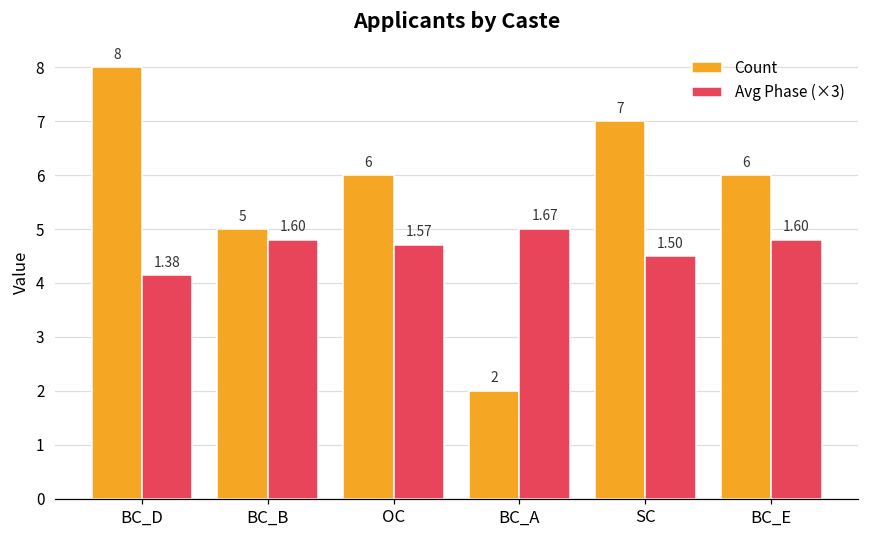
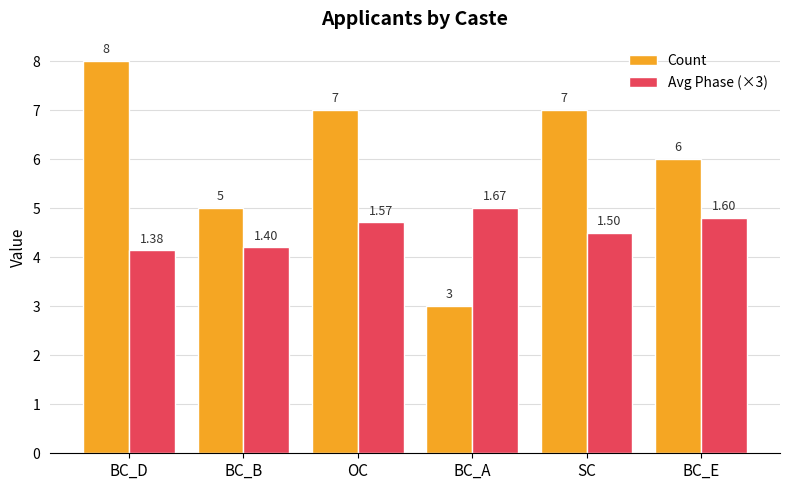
Avg Phase (×3), BC_B: 1.60 -> 1.40
Count, OC: 6 -> 7
Count, BC_A: 2 -> 3
